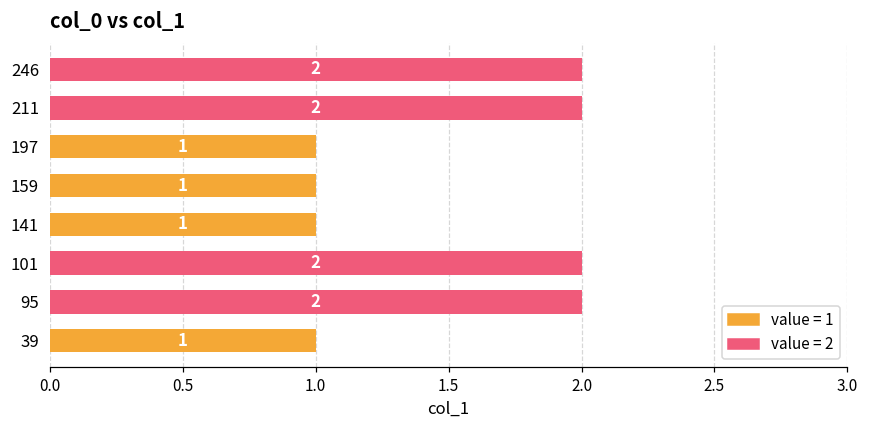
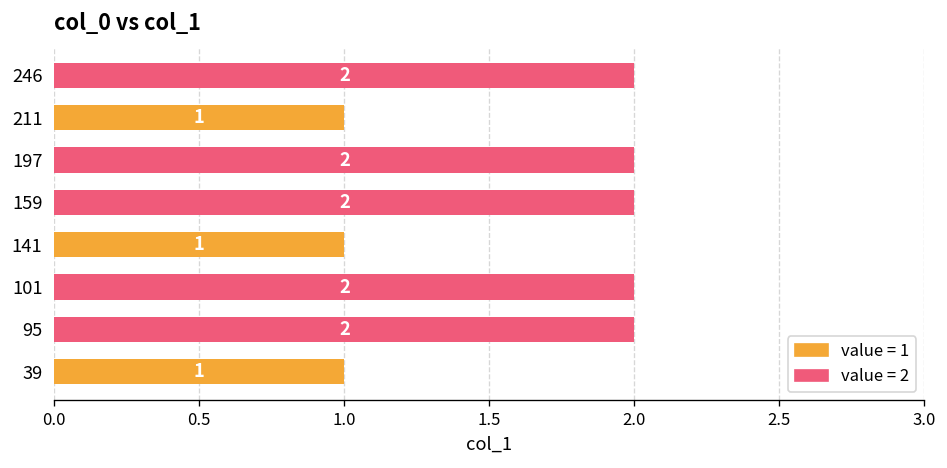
211: 2 -> 1
197: 1 -> 2
159: 1 -> 2
